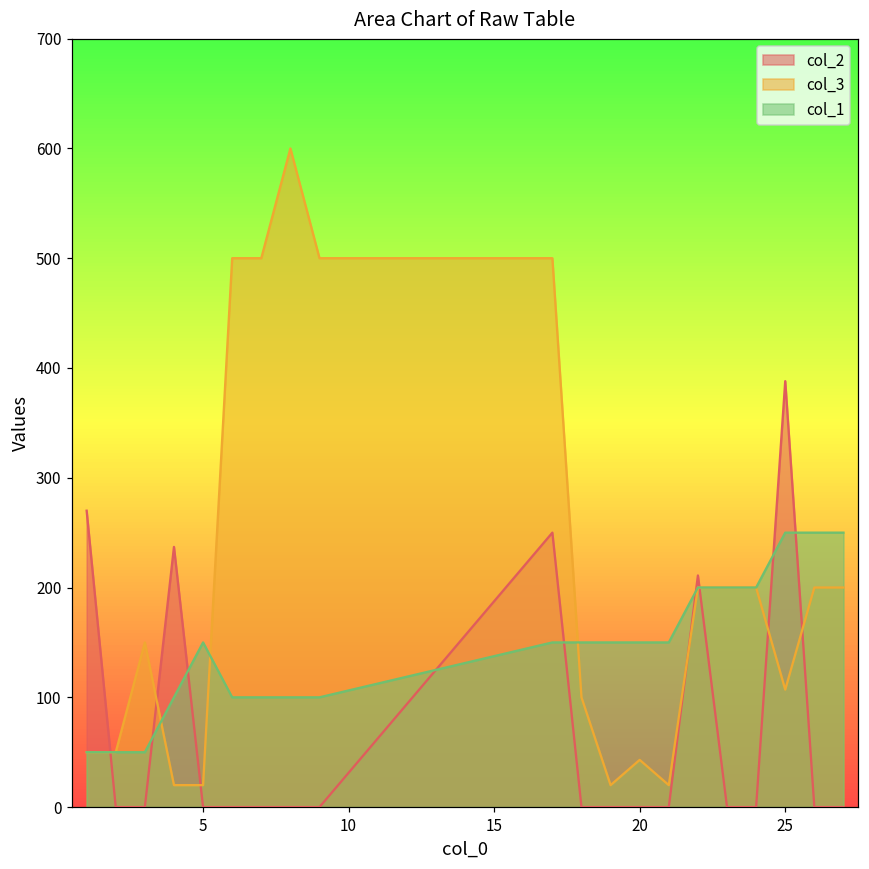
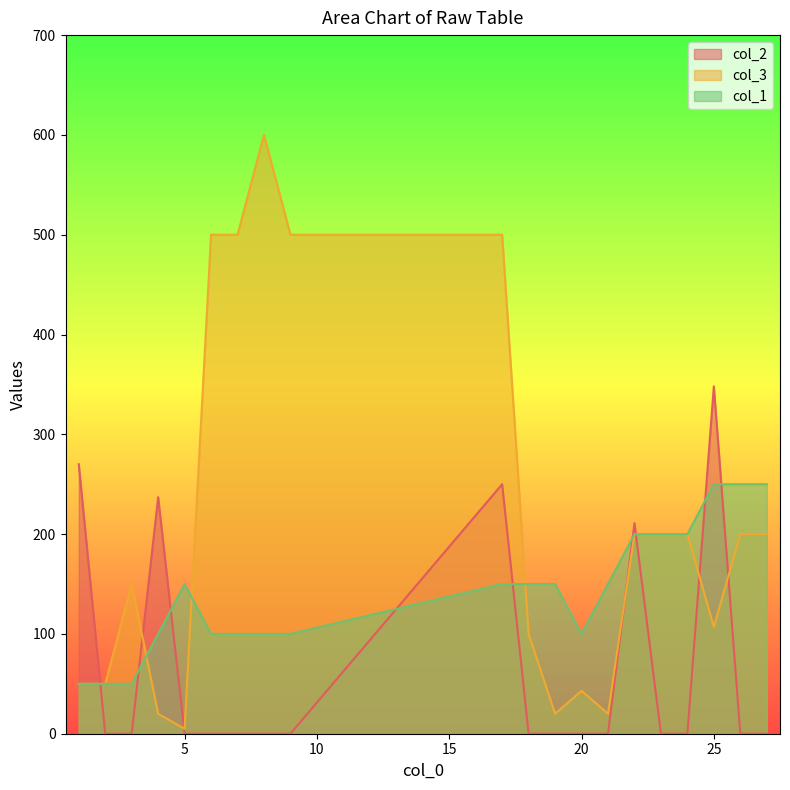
col_3, 5: 20 -> 10
col_1, 20: 150 -> 100
col_2, 25: 390 -> 350
